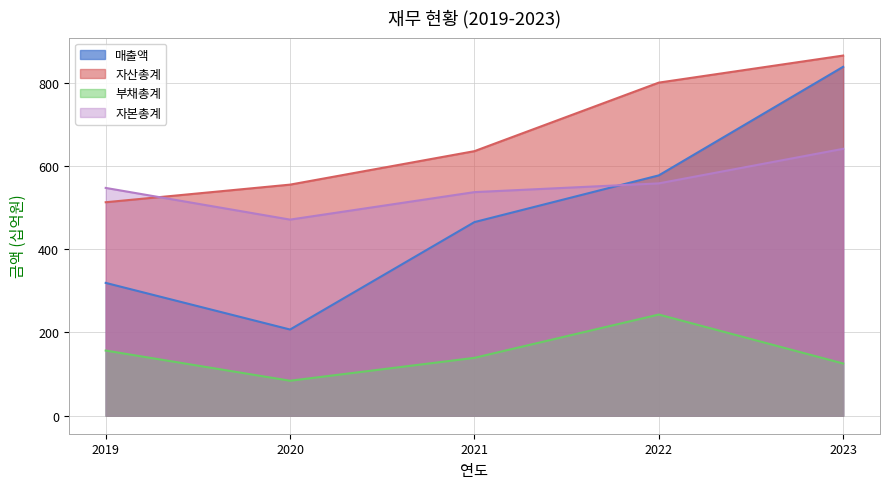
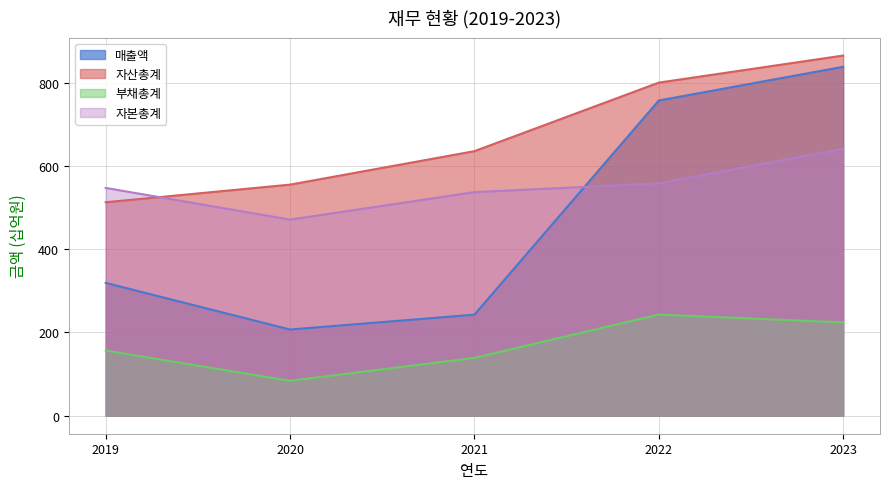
매출액, 2021: 470 -> 240
매출액, 2022: 580 -> 760
부채총계, 2023: 130 -> 220
